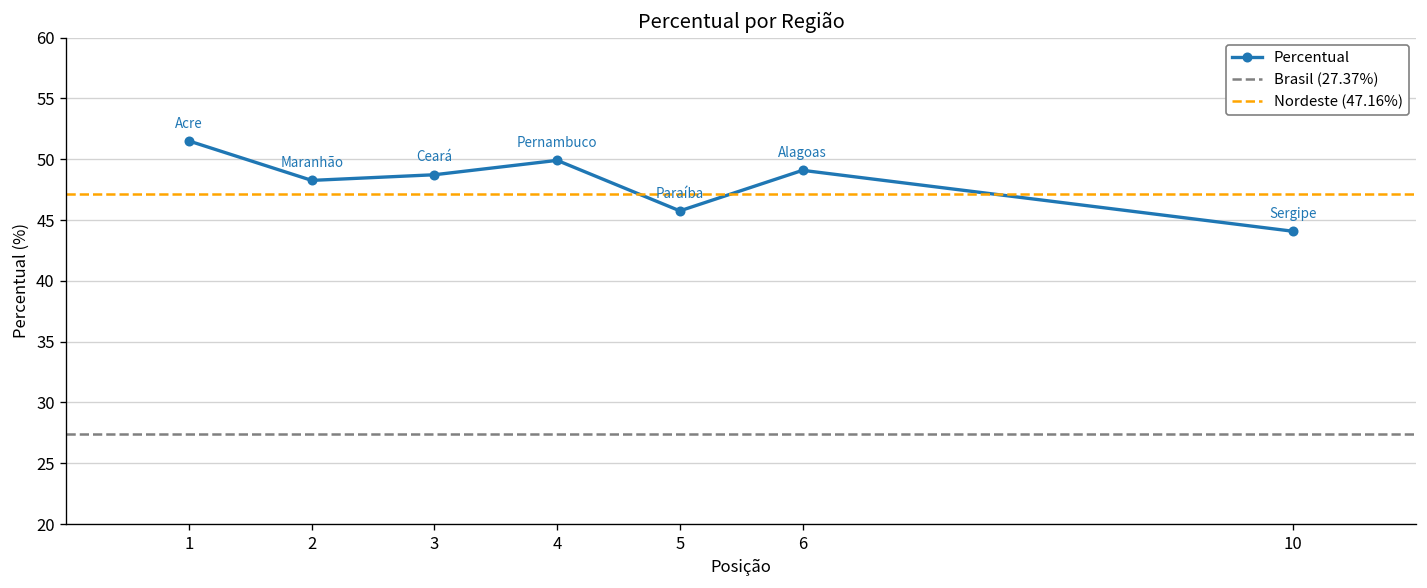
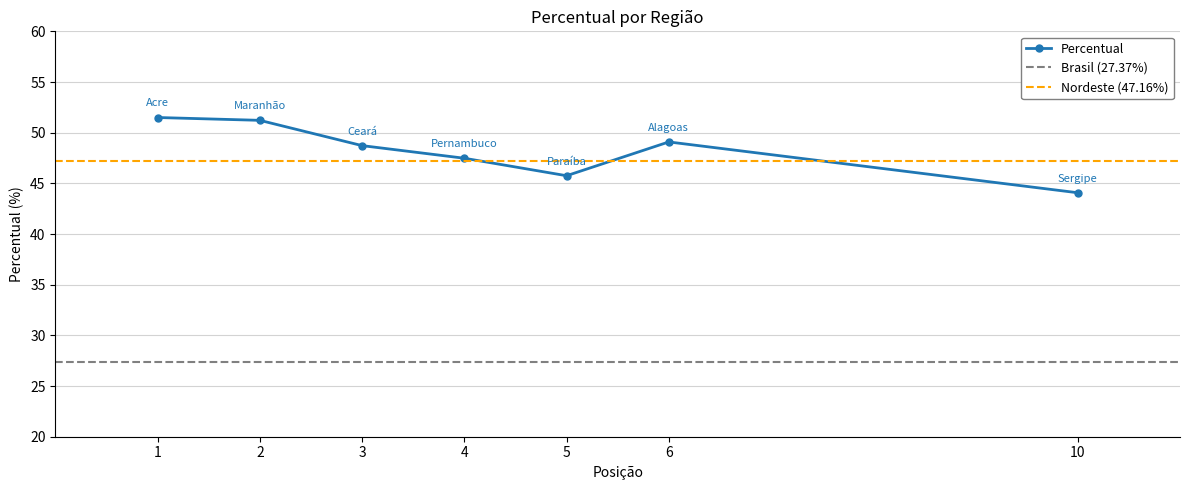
2: 48.3 -> 51.2
4: 49.9 -> 47.5
